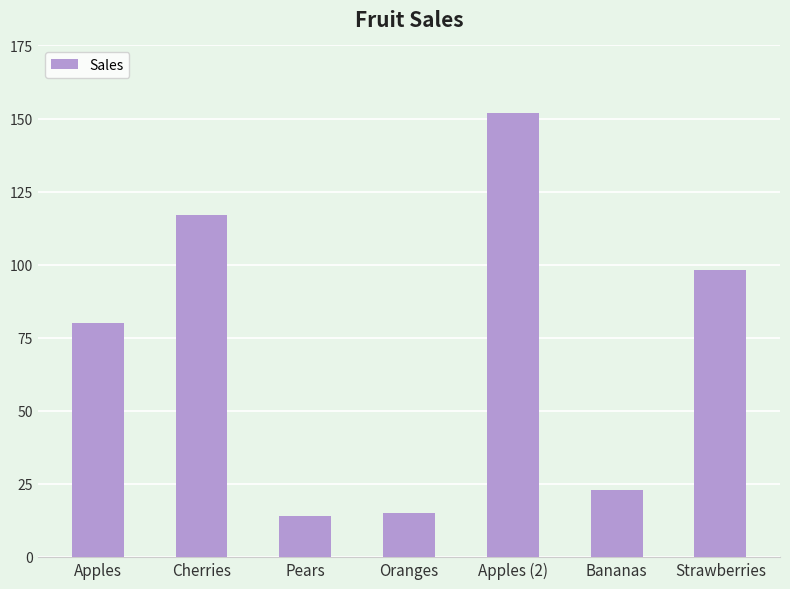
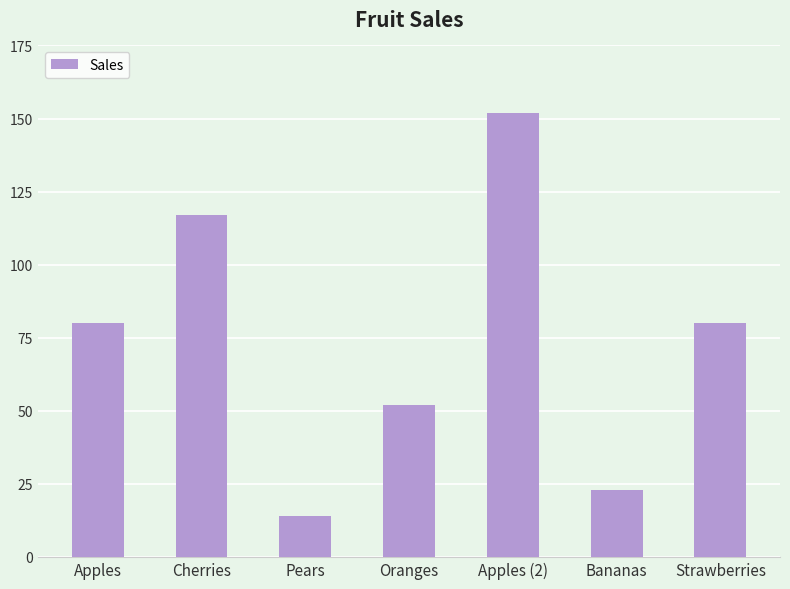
Oranges: 15 -> 52
Strawberries: 98 -> 80
